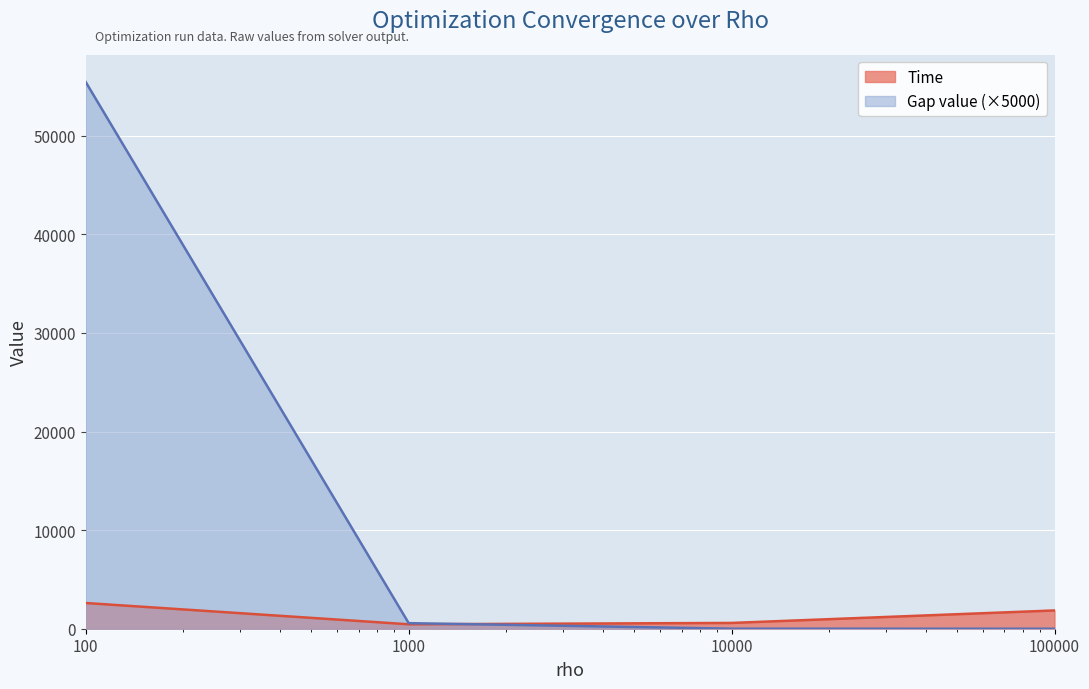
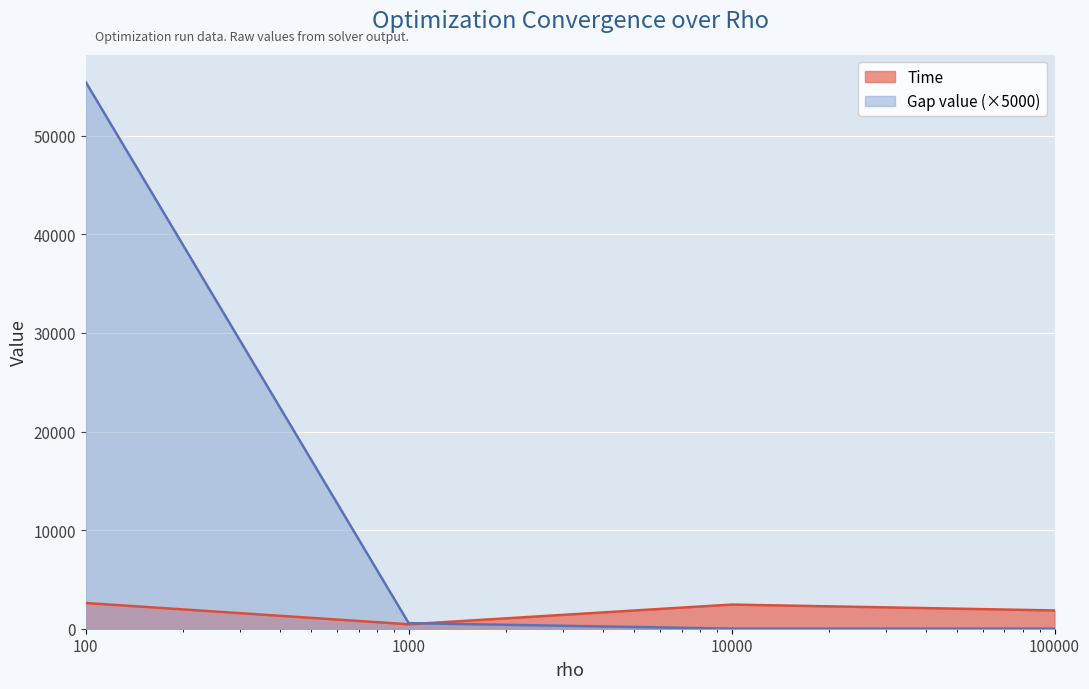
Time, 10000: 1000 -> 2000
